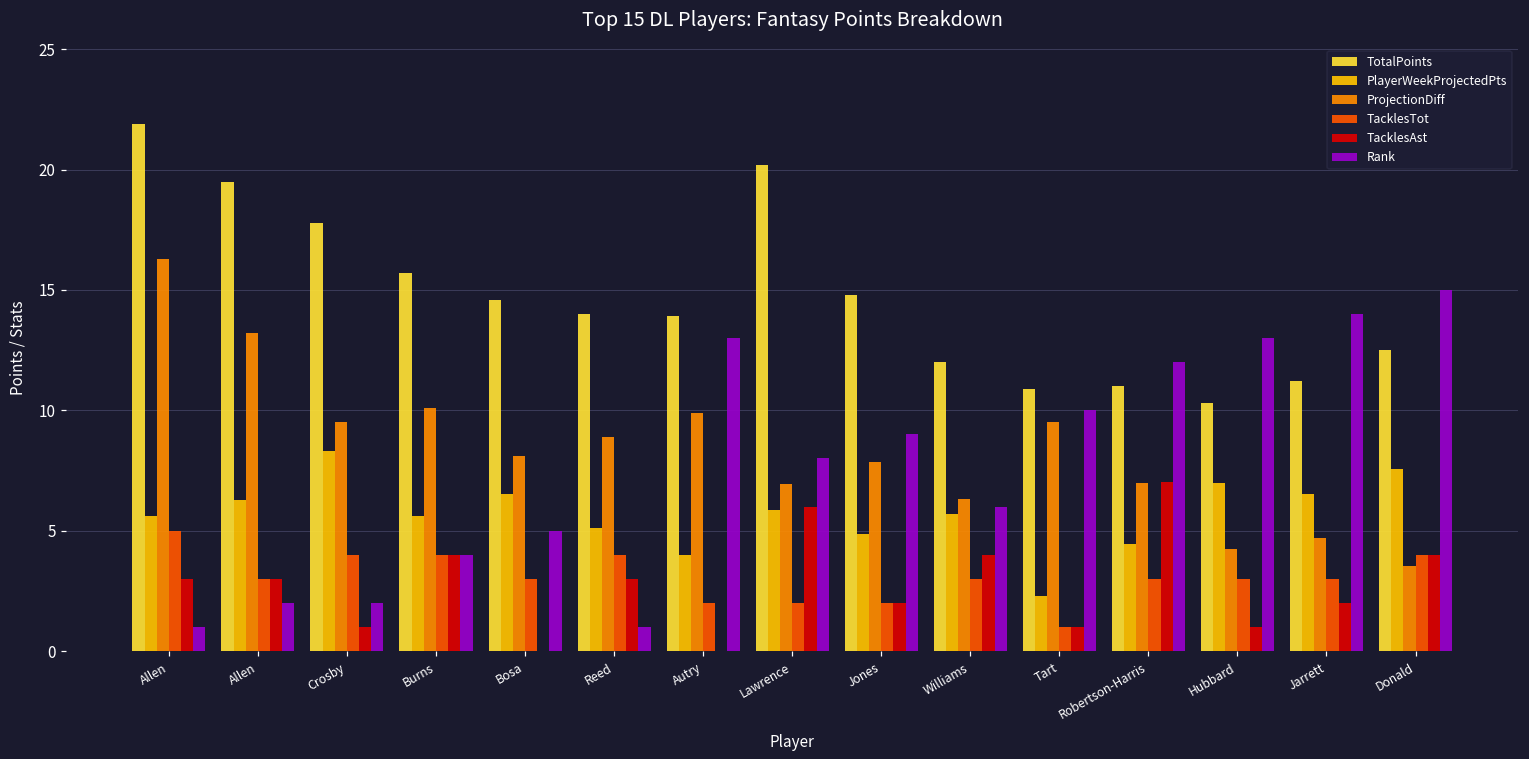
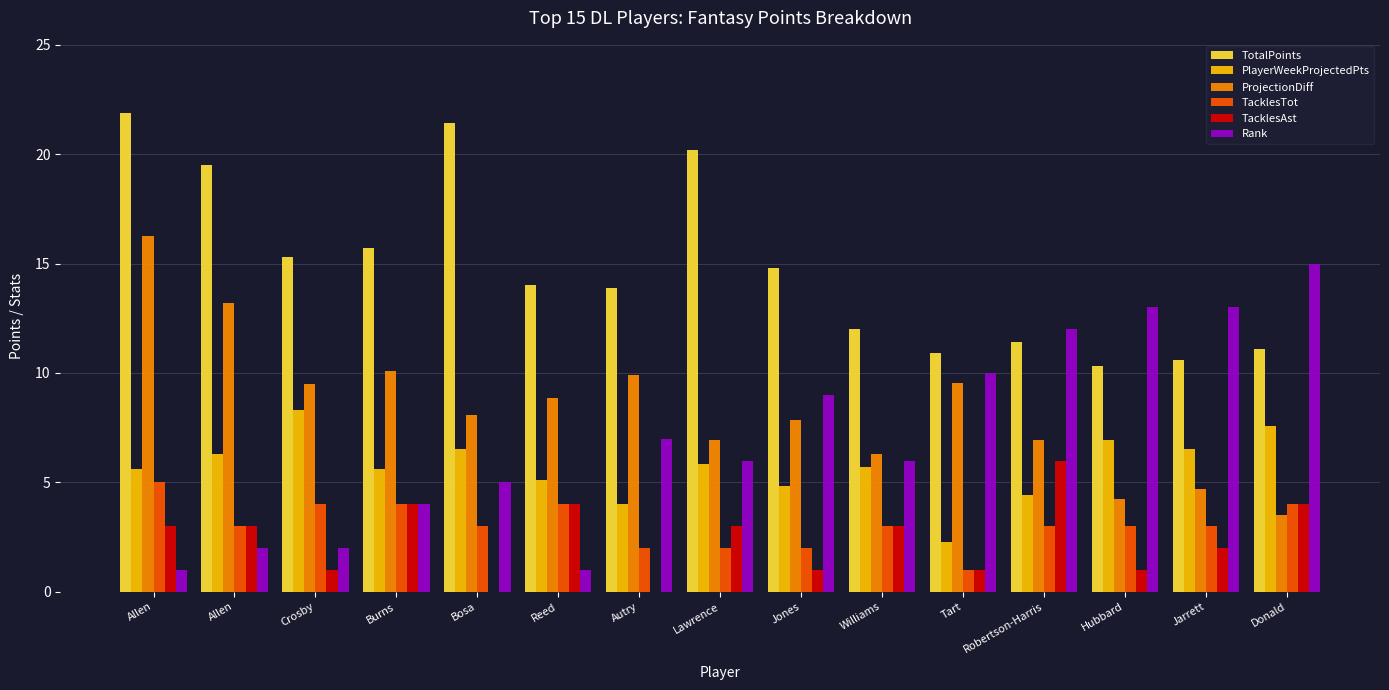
TotalPoints, Crosby: 17.8 -> 15.3
TotalPoints, Bosa: 14.6 -> 21.4
TacklesAst, Reed: 3 -> 4
Rank, Autry: 13 -> 7
TacklesAst, Lawrence: 6 -> 3
Rank, Lawrence: 8 -> 6
TacklesAst, Jones: 2 -> 1
TacklesAst, Williams: 4 -> 3
TotalPoints, Robertson-Harris: 11.0 -> 11.4
TacklesAst, Robertson-Harris: 7 -> 6
TotalPoints, Jarrett: 11.2 -> 10.6
Rank, Jarrett: 14 -> 13
TotalPoints, Donald: 12.5 -> 11.1
